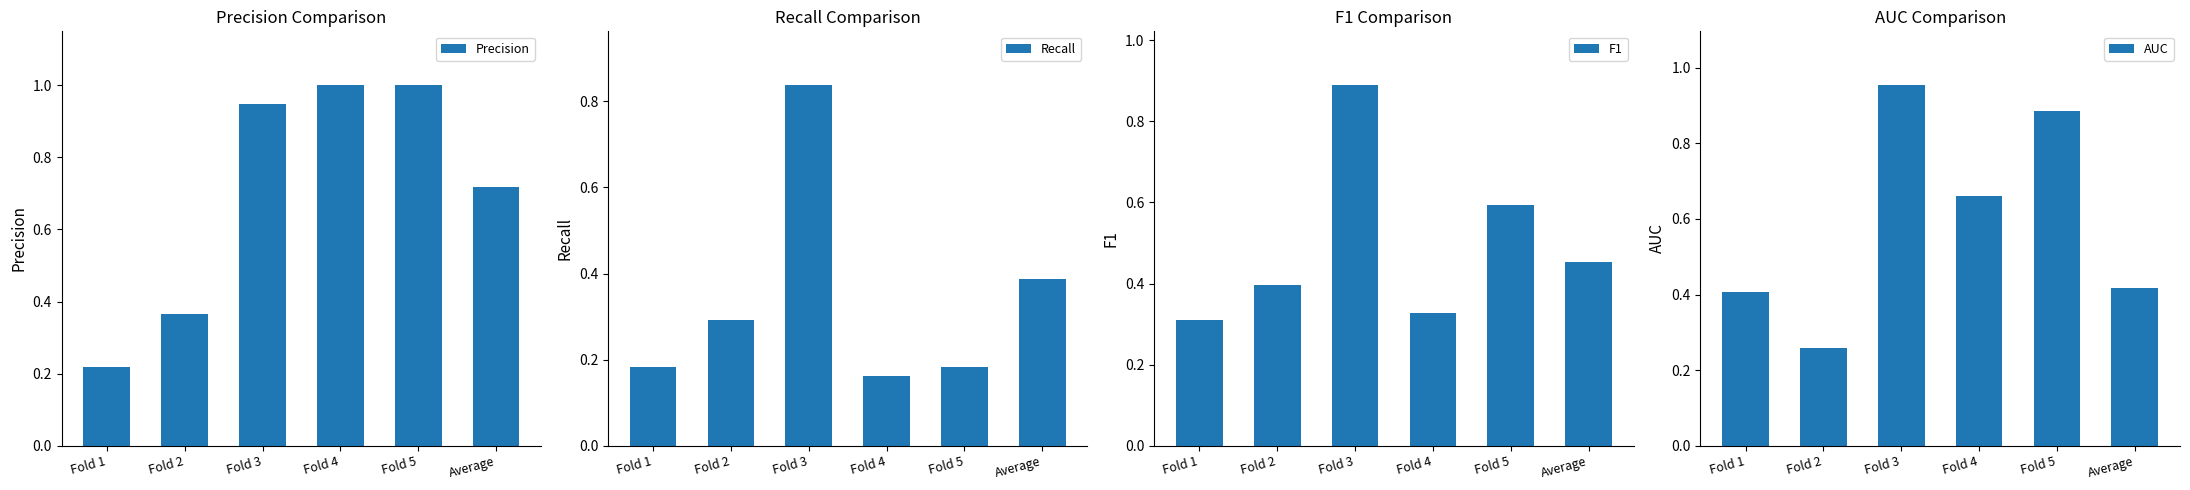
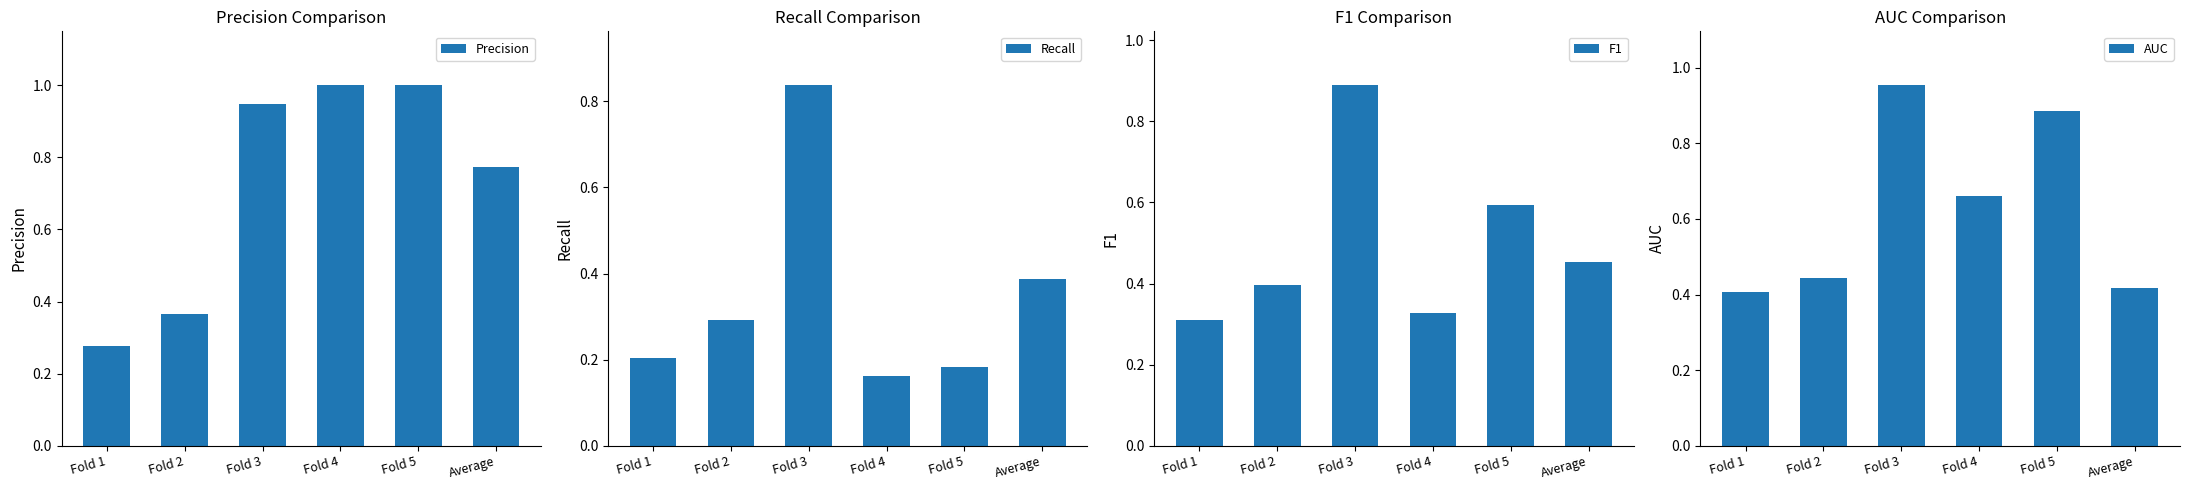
Precision Comparison, Fold 1: 0.22 -> 0.28
Precision Comparison, Average: 0.72 -> 0.77
Recall Comparison, Fold 1: 0.18 -> 0.20
AUC Comparison, Fold 2: 0.26 -> 0.44
